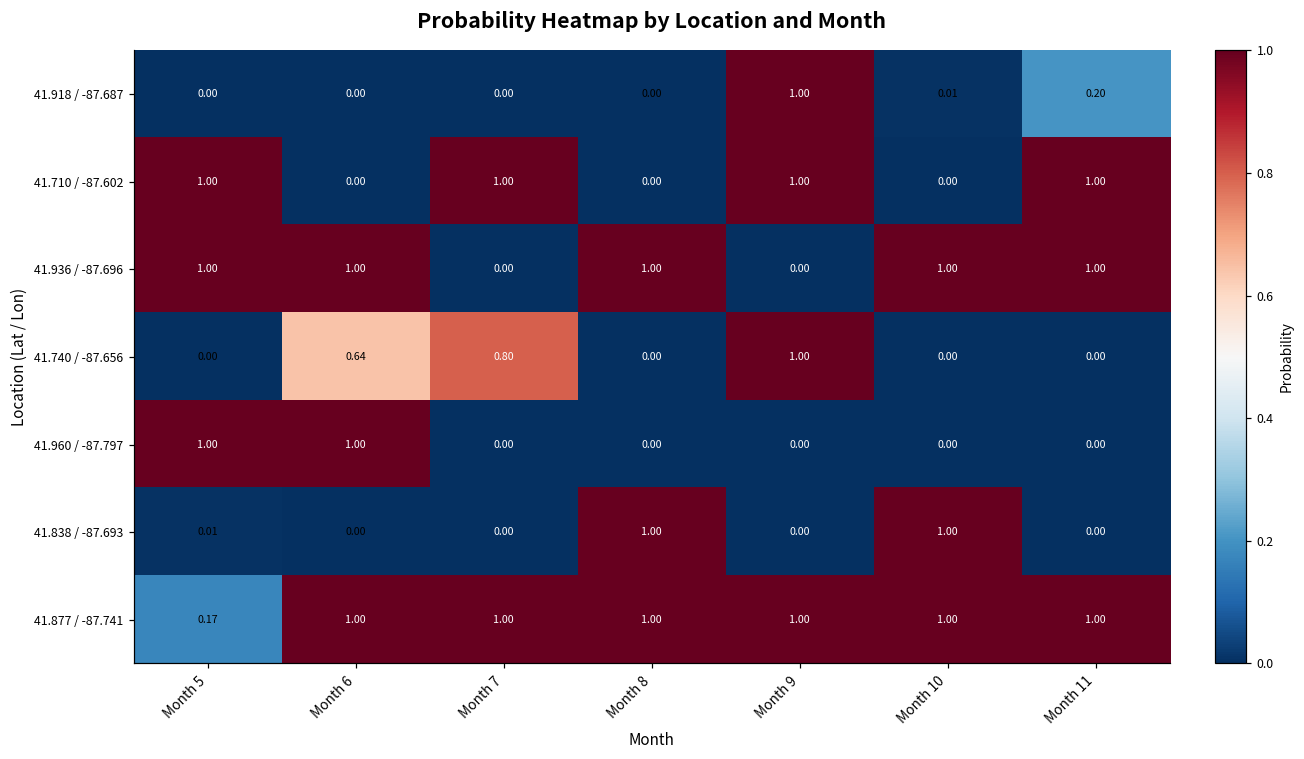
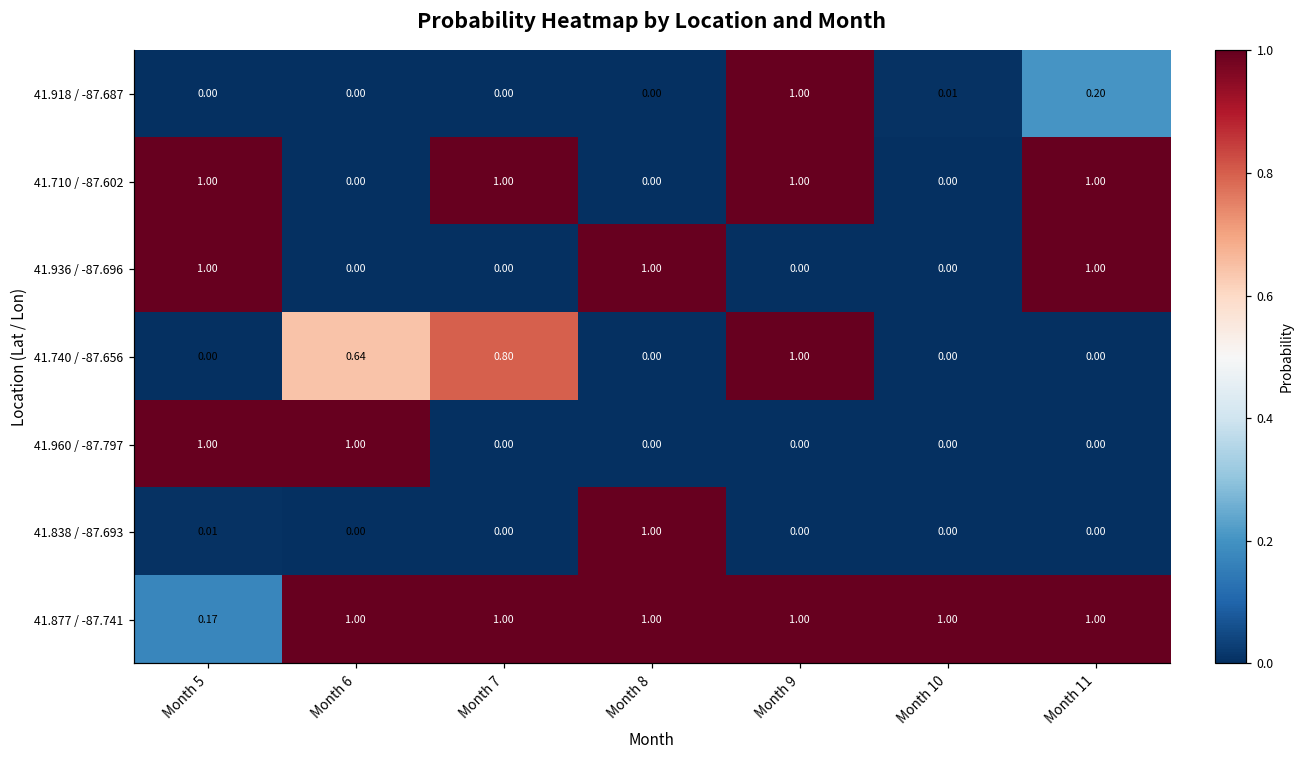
41.936 / -87.696, Month 6: 1.00 -> 0.00
41.936 / -87.696, Month 10: 1.00 -> 0.00
41.838 / -87.693, Month 10: 1.00 -> 0.00
